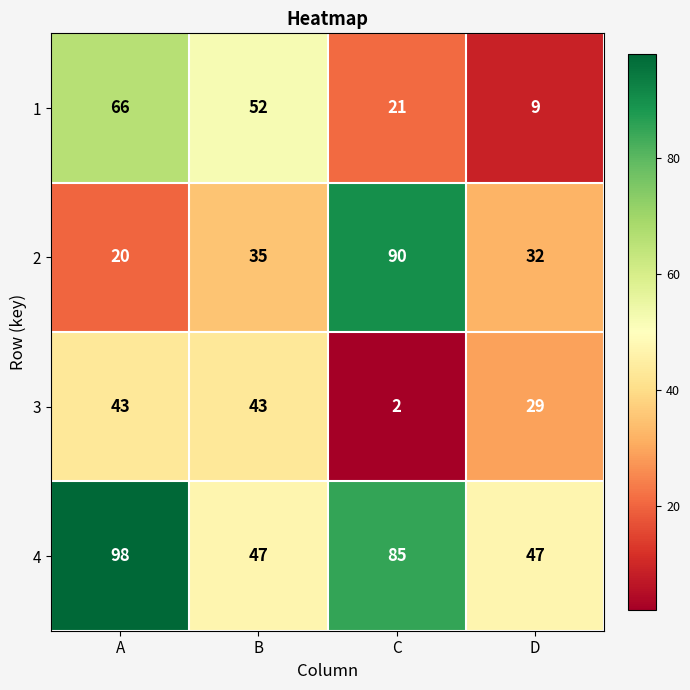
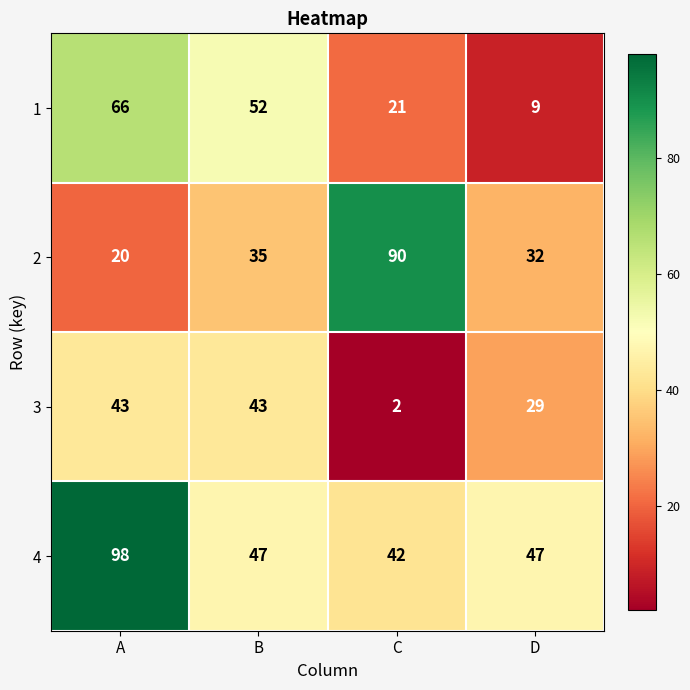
4, C: 85 -> 42
